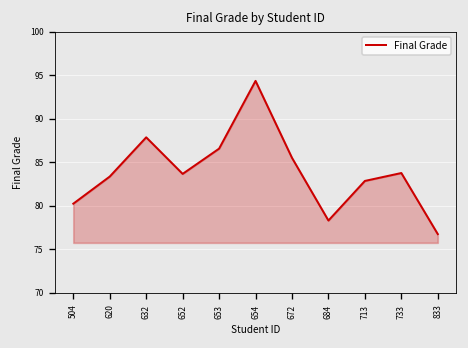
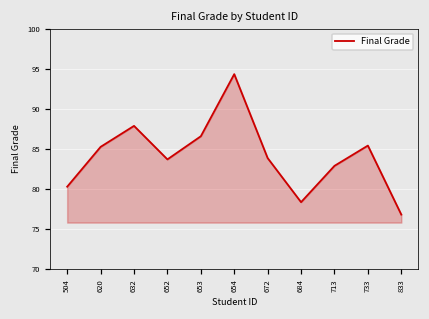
620: 83 -> 85
672: 86 -> 84
733: 84 -> 85
